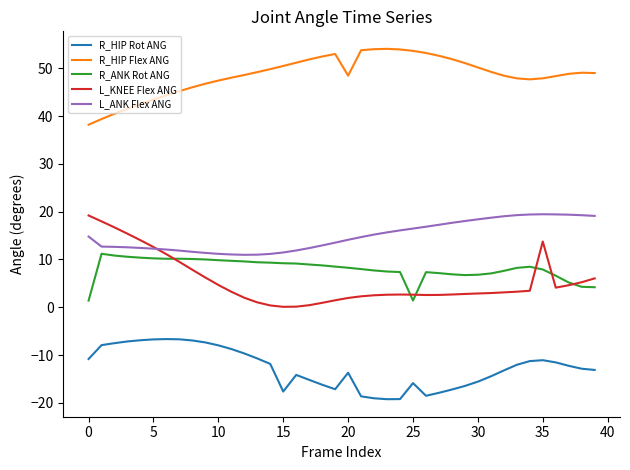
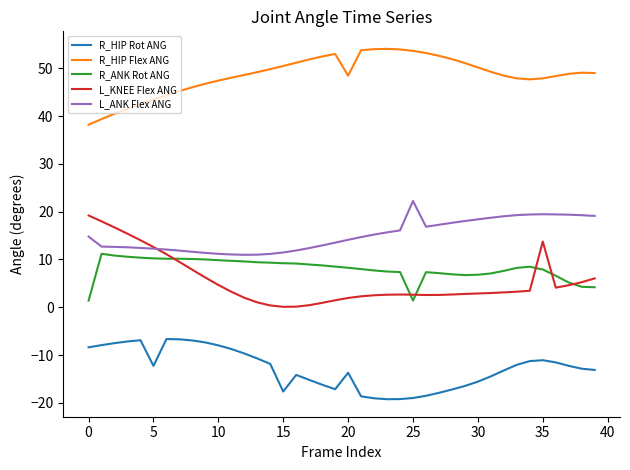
R_HIP Rot ANG, 0: -11 -> -8
R_HIP Rot ANG, 5: -7 -> -12
R_HIP Rot ANG, 25: -16 -> -19
L_ANK Flex ANG, 25: 16 -> 22
